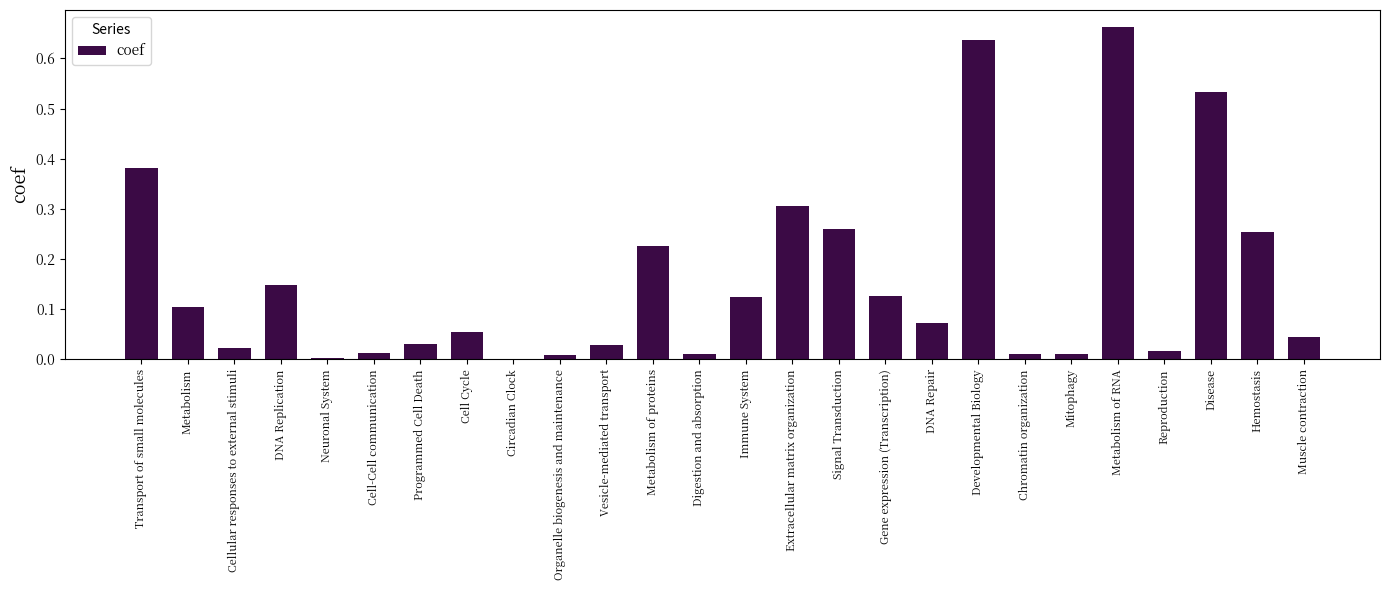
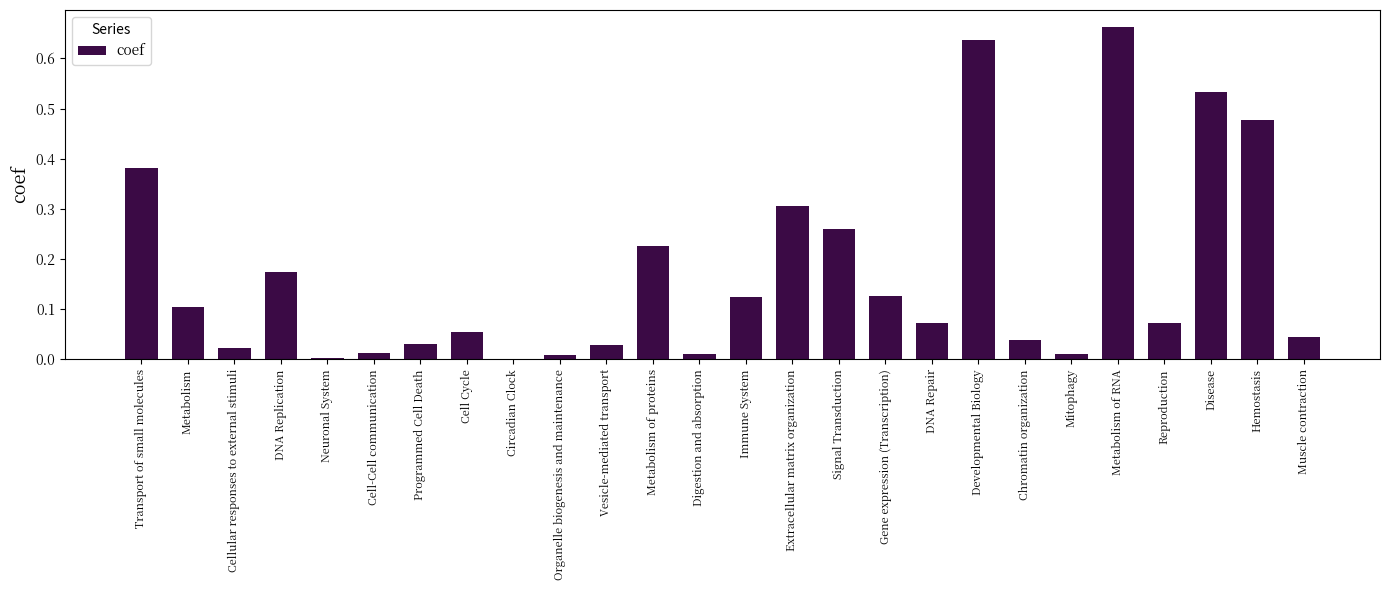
DNA Replication: 0.15 -> 0.17
Chromatin organization: 0.01 -> 0.04
Reproduction: 0.02 -> 0.07
Hemostasis: 0.25 -> 0.48
